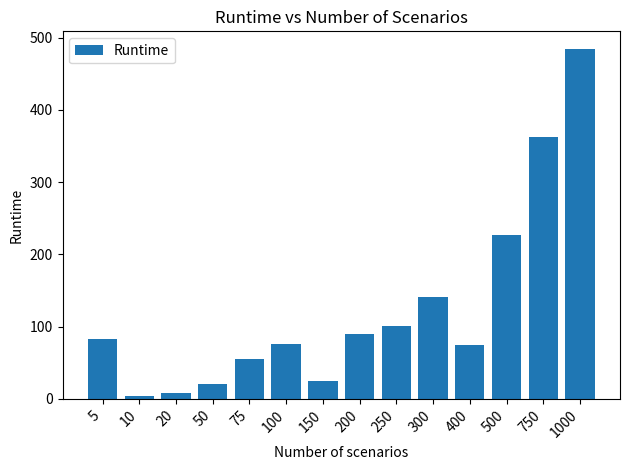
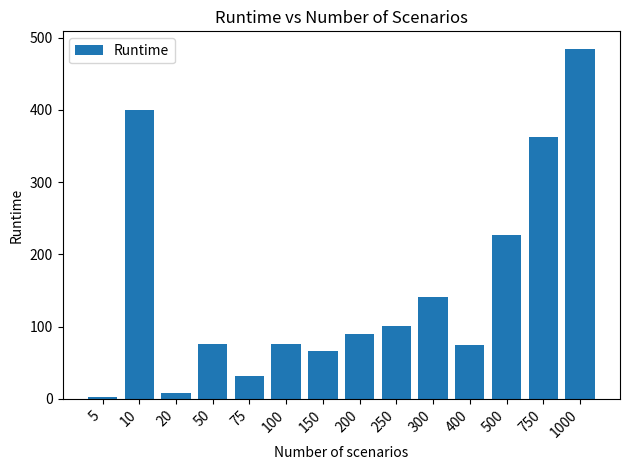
5: 80 -> 0
10: 0 -> 400
50: 20 -> 80
75: 60 -> 30
150: 20 -> 70
